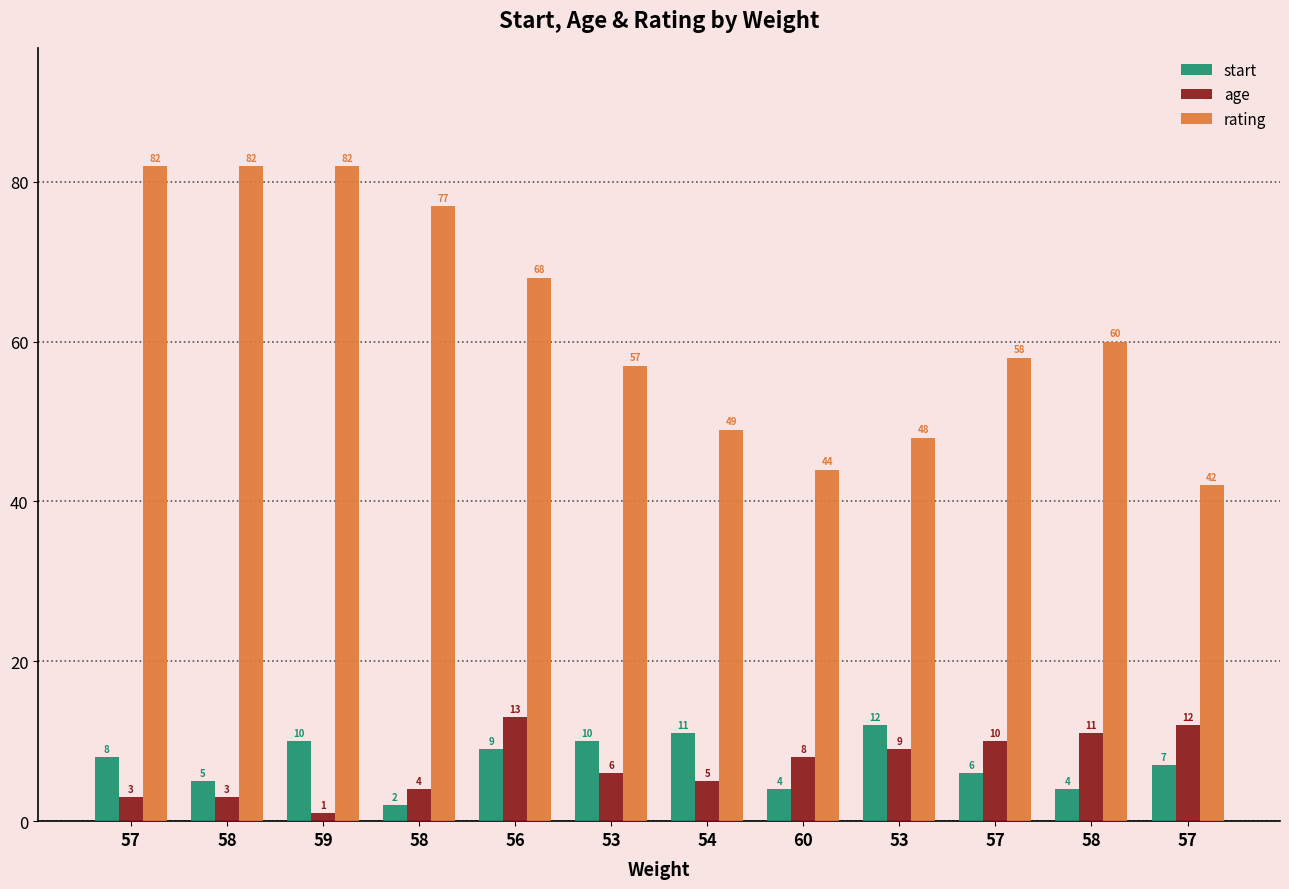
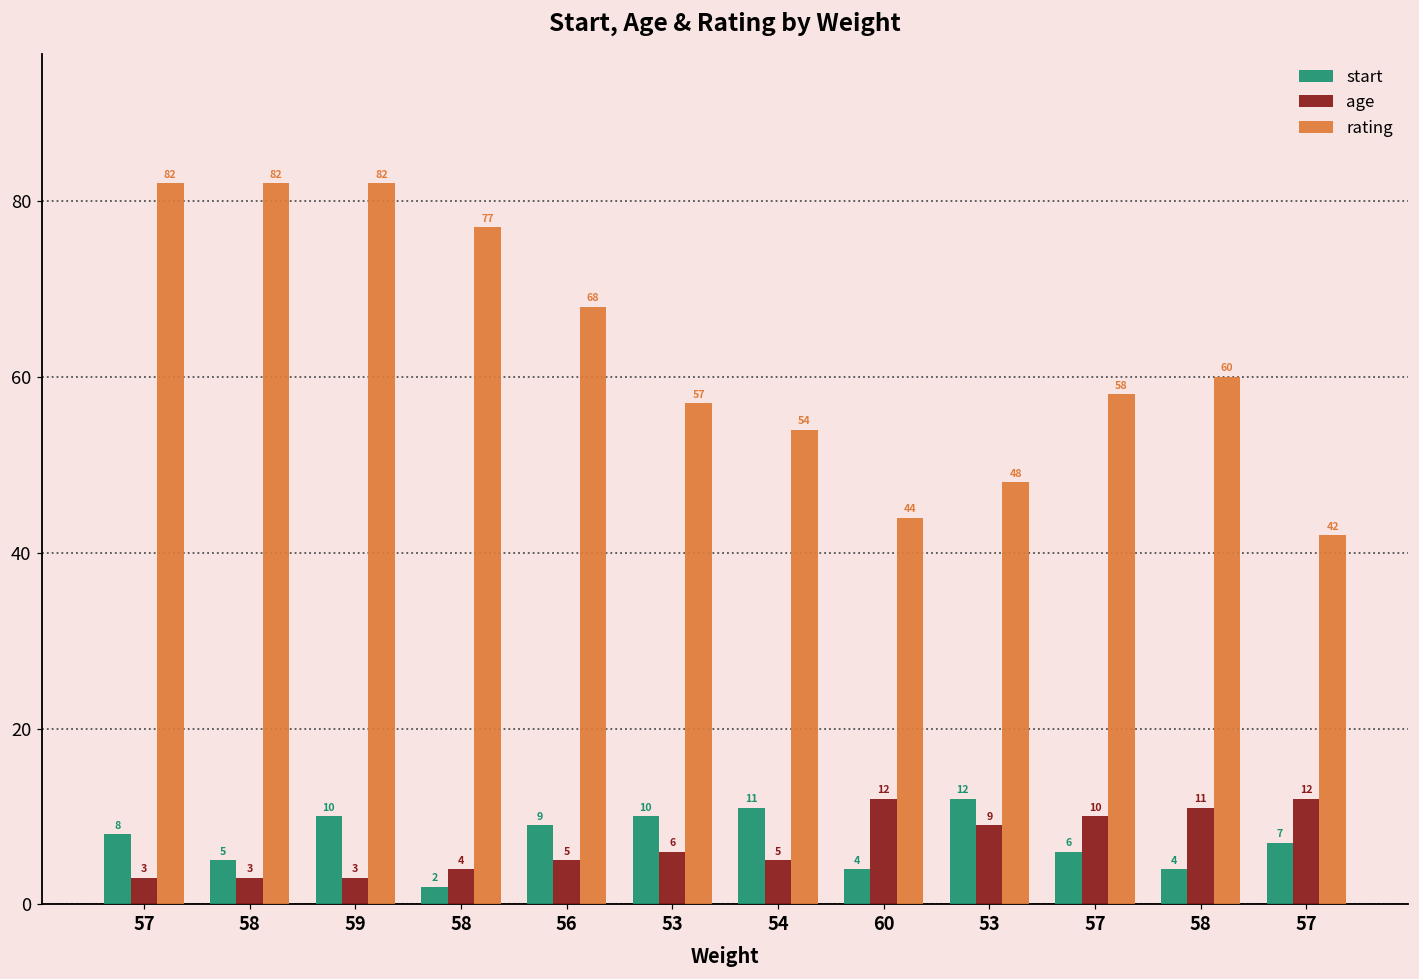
age, 59: 1 -> 3
age, 56: 13 -> 5
rating, 54: 49 -> 54
age, 60: 8 -> 12
